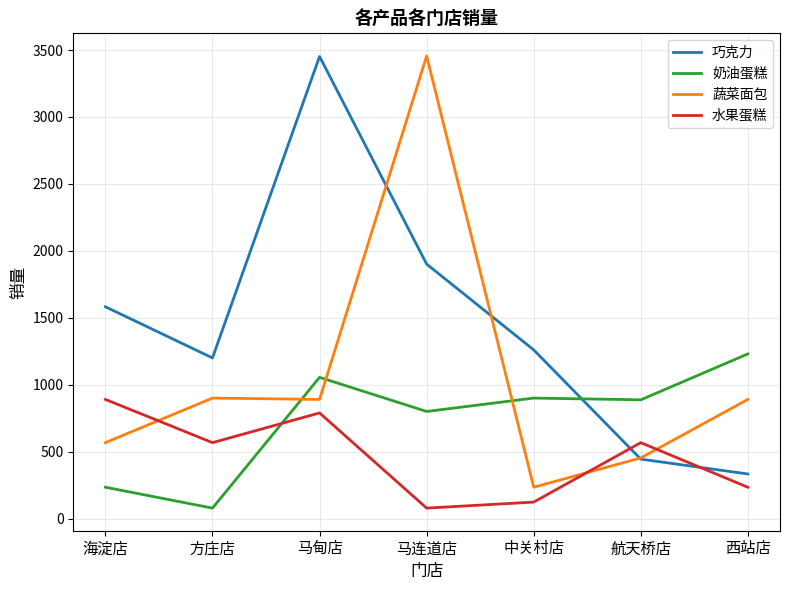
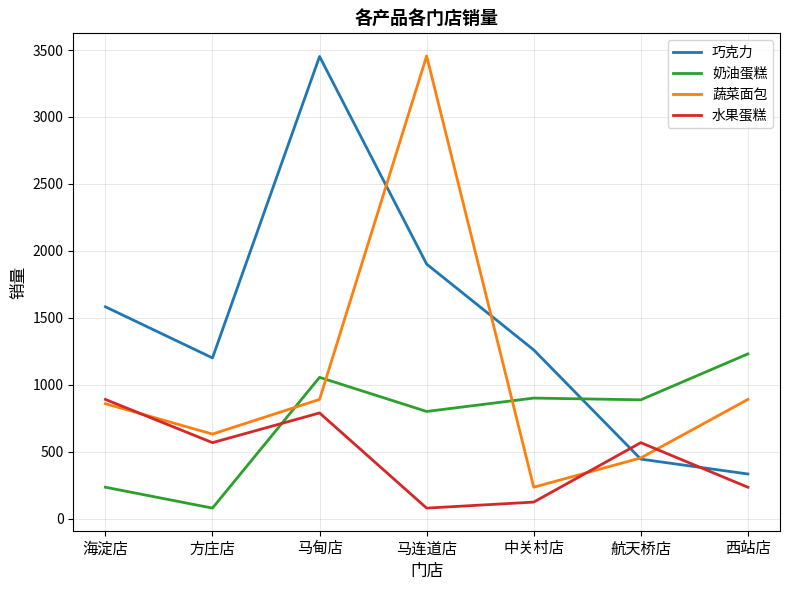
蔬菜面包, 海淀店: 570 -> 860
蔬菜面包, 方庄店: 900 -> 630
